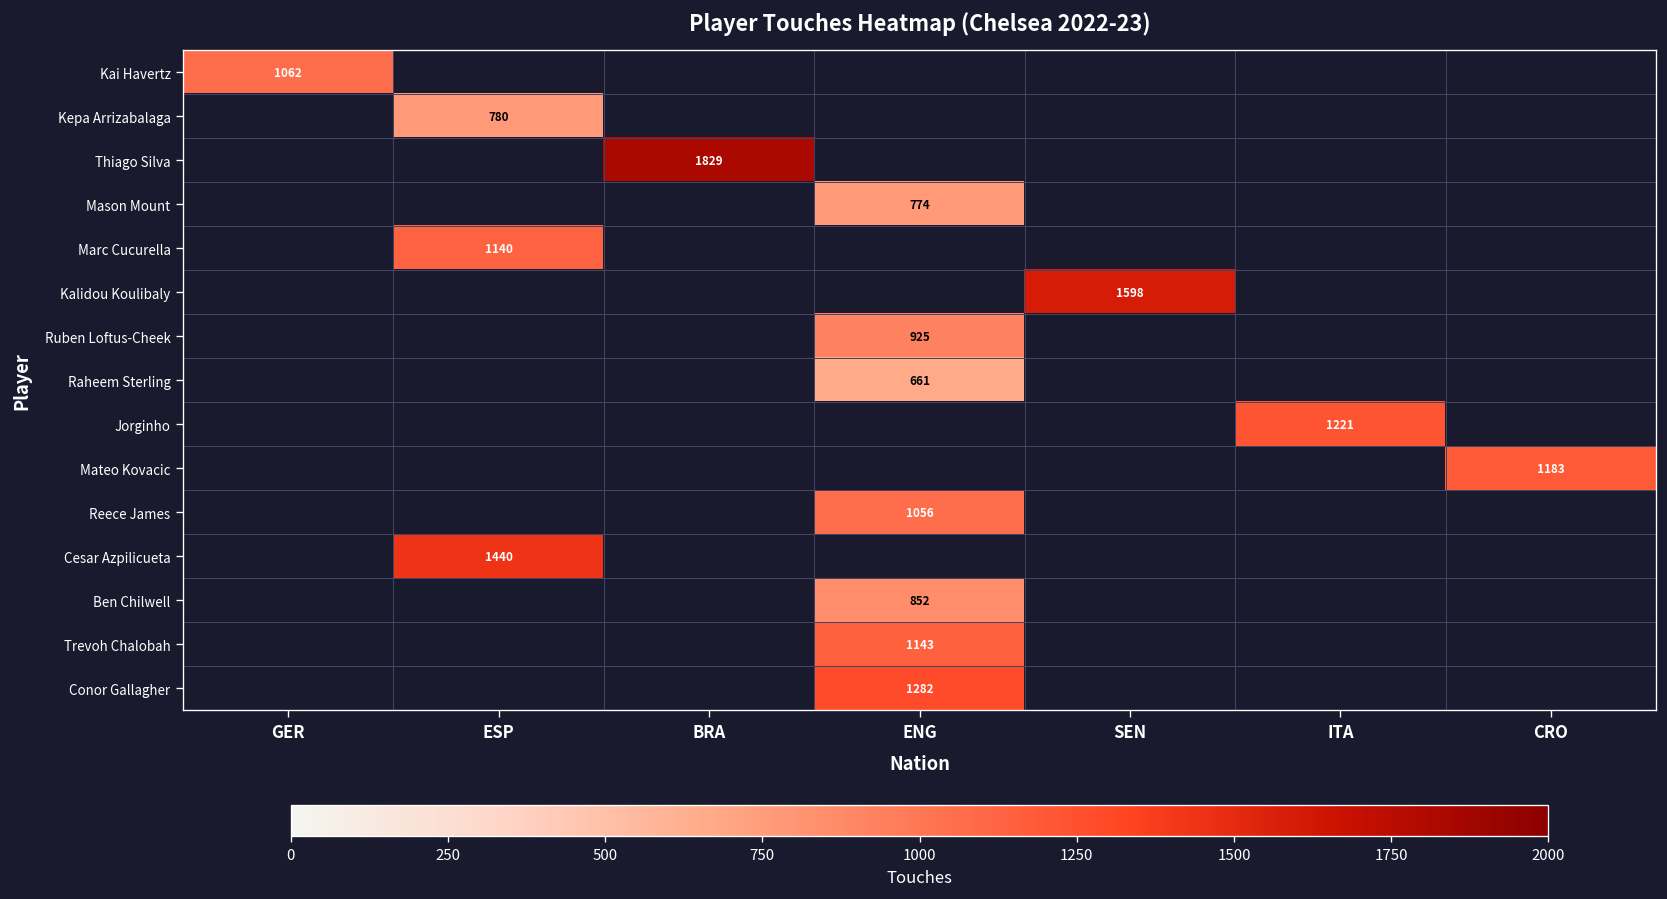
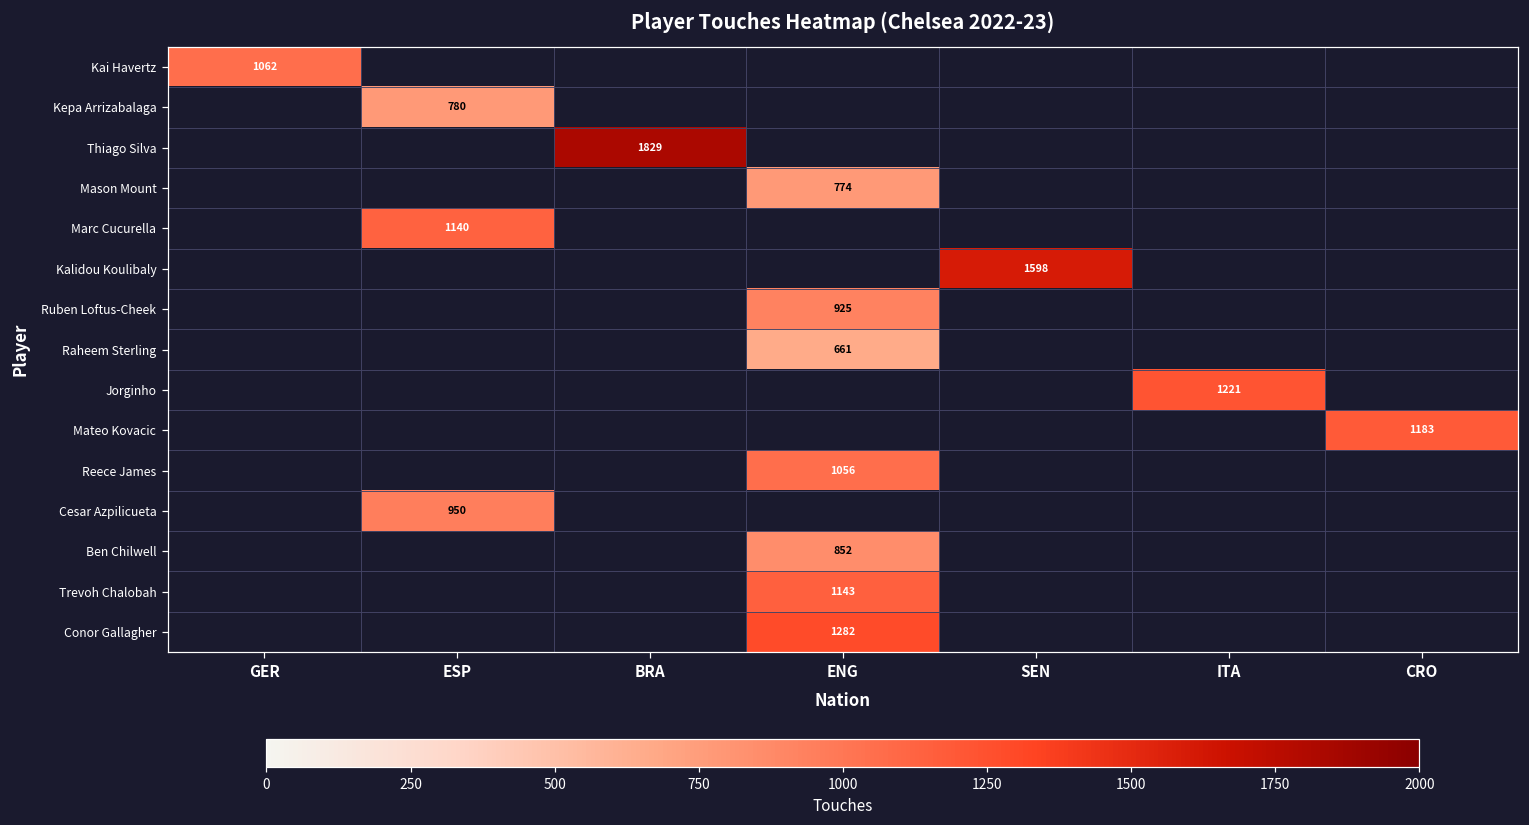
Cesar Azpilicueta, ESP: 1440 -> 950
